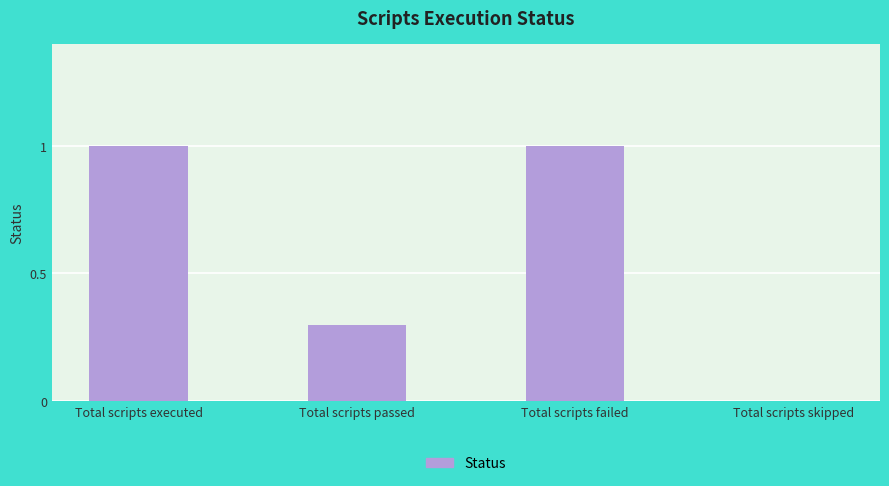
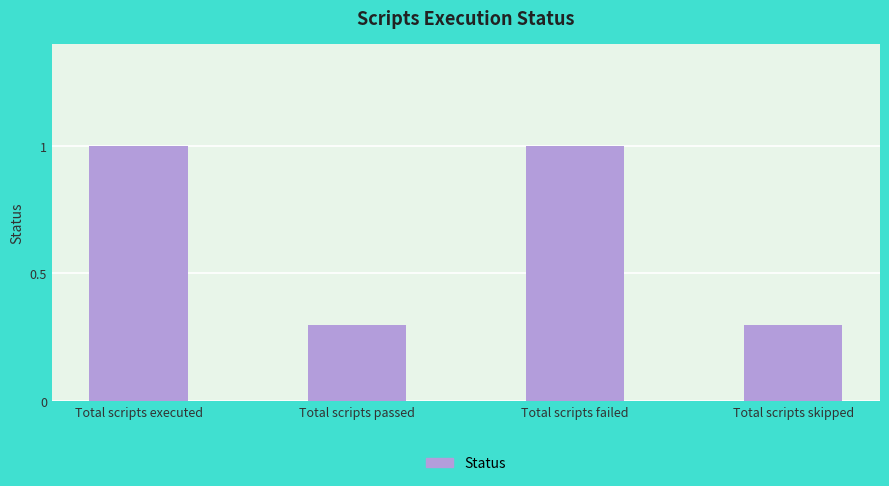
Total scripts skipped: 0.0 -> 0.3
